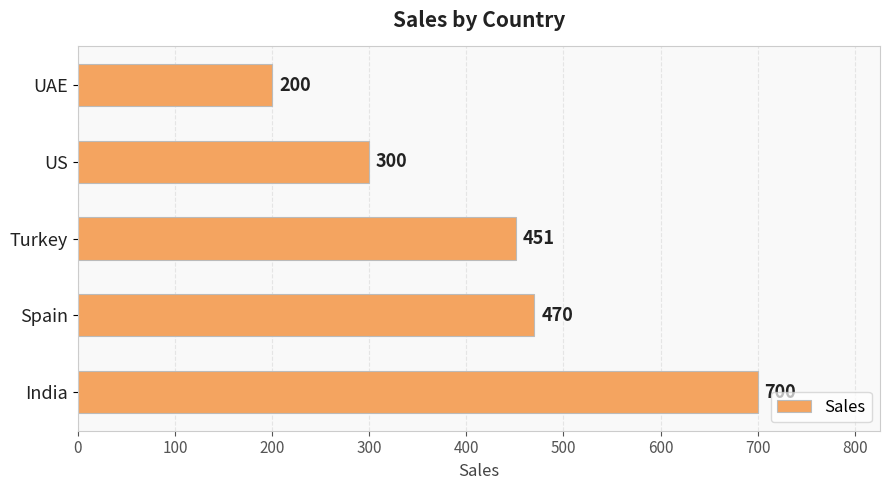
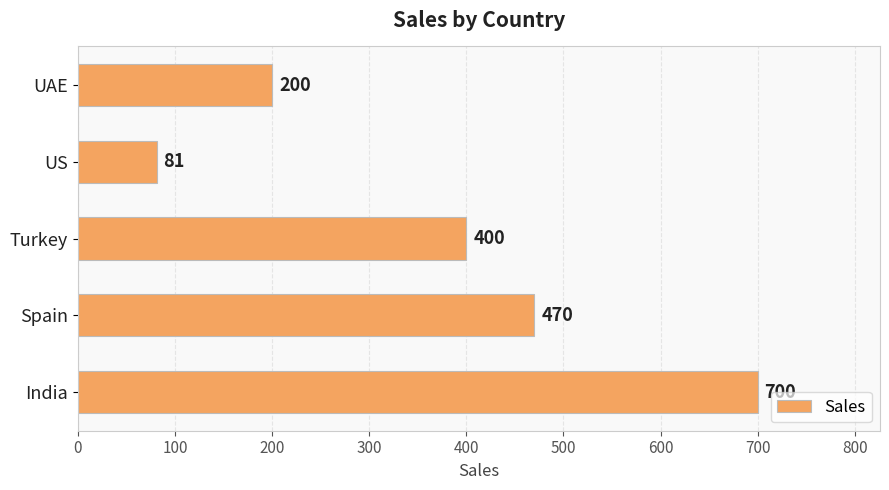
US: 300 -> 81
Turkey: 451 -> 400
